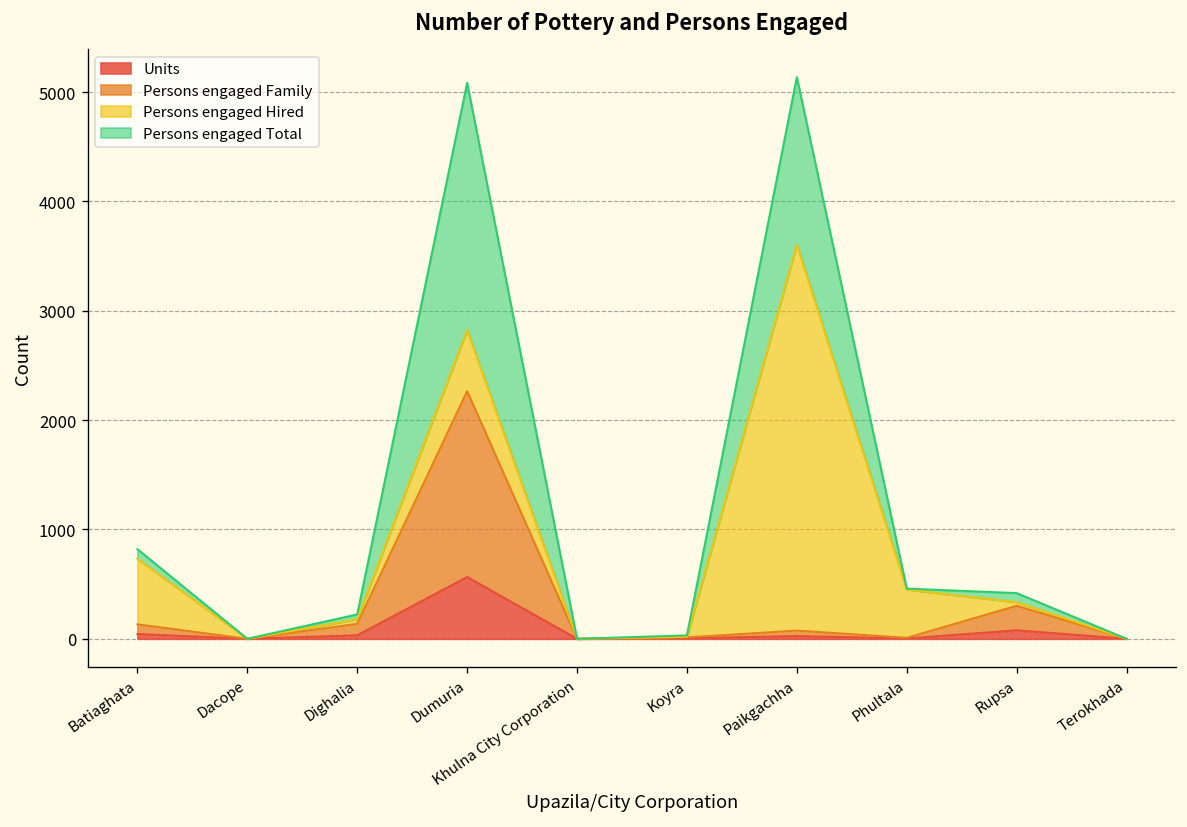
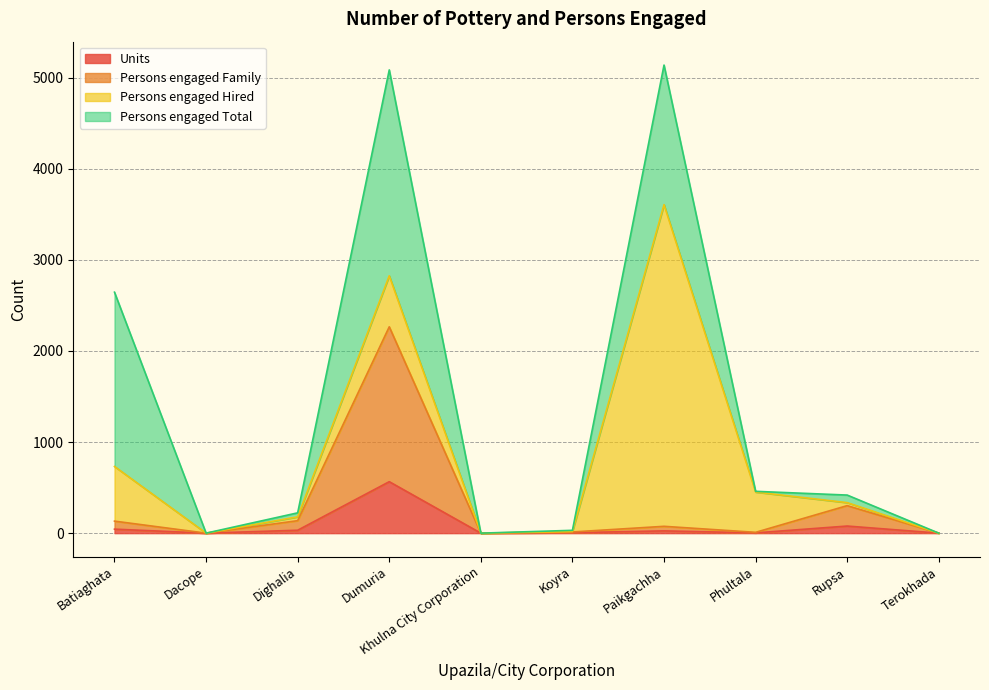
Persons engaged Total, Batiaghata: 100 -> 1900
